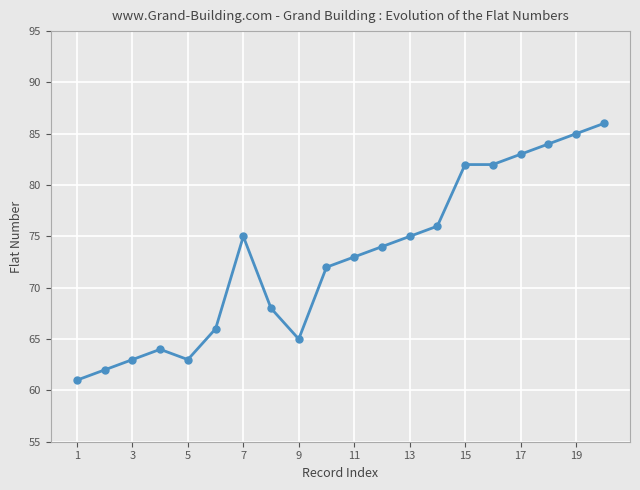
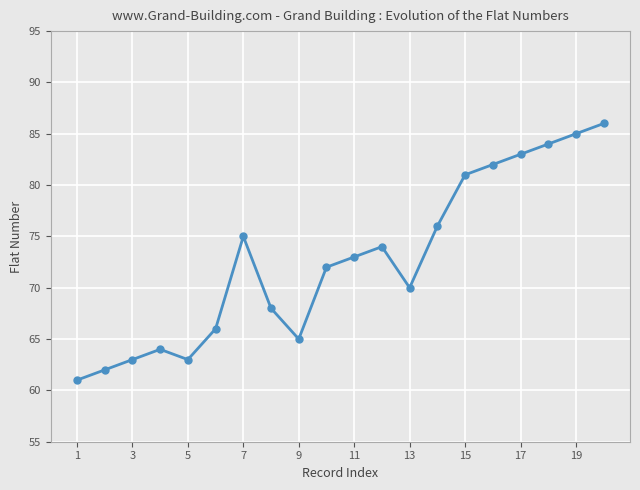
13: 75 -> 70
15: 82 -> 81
